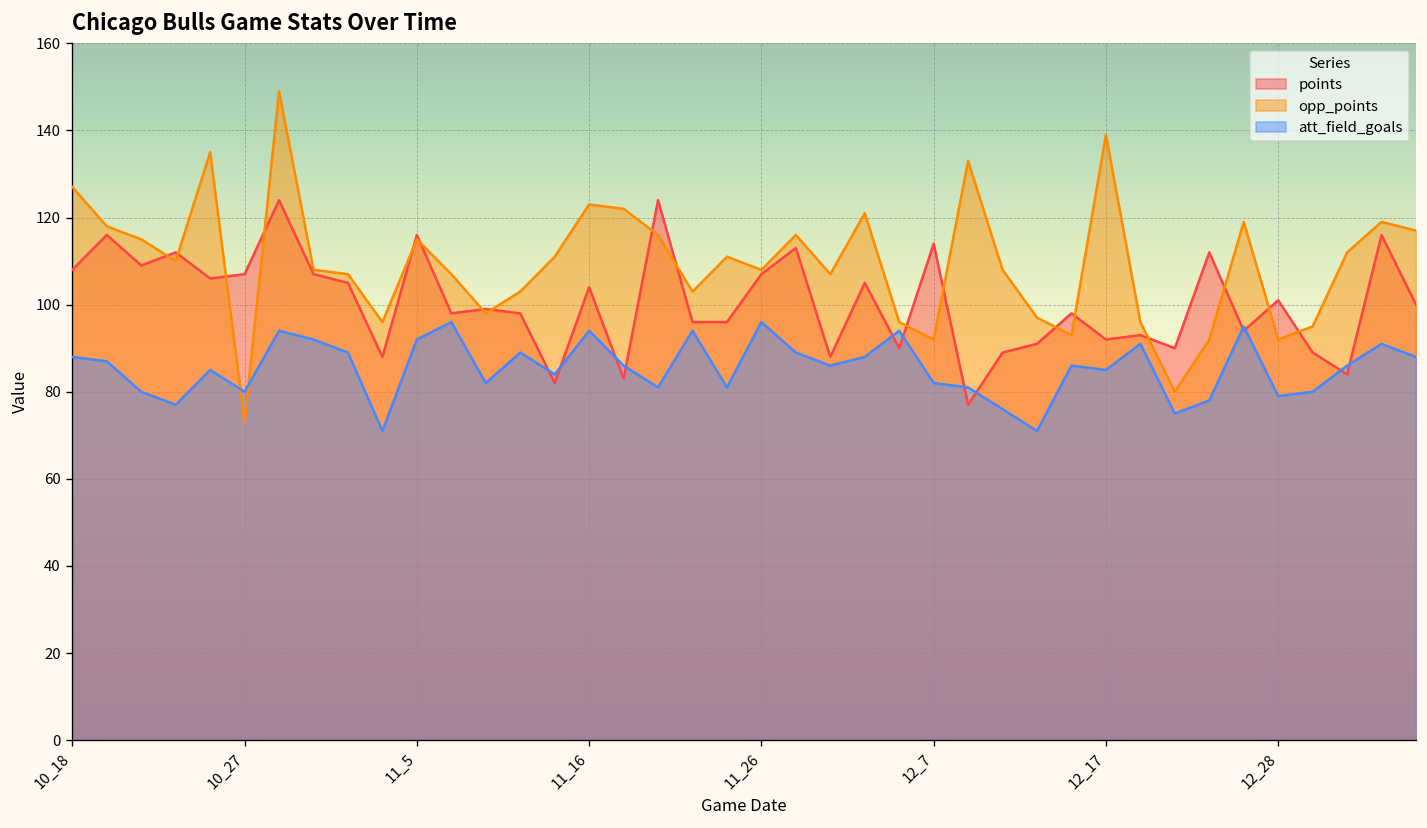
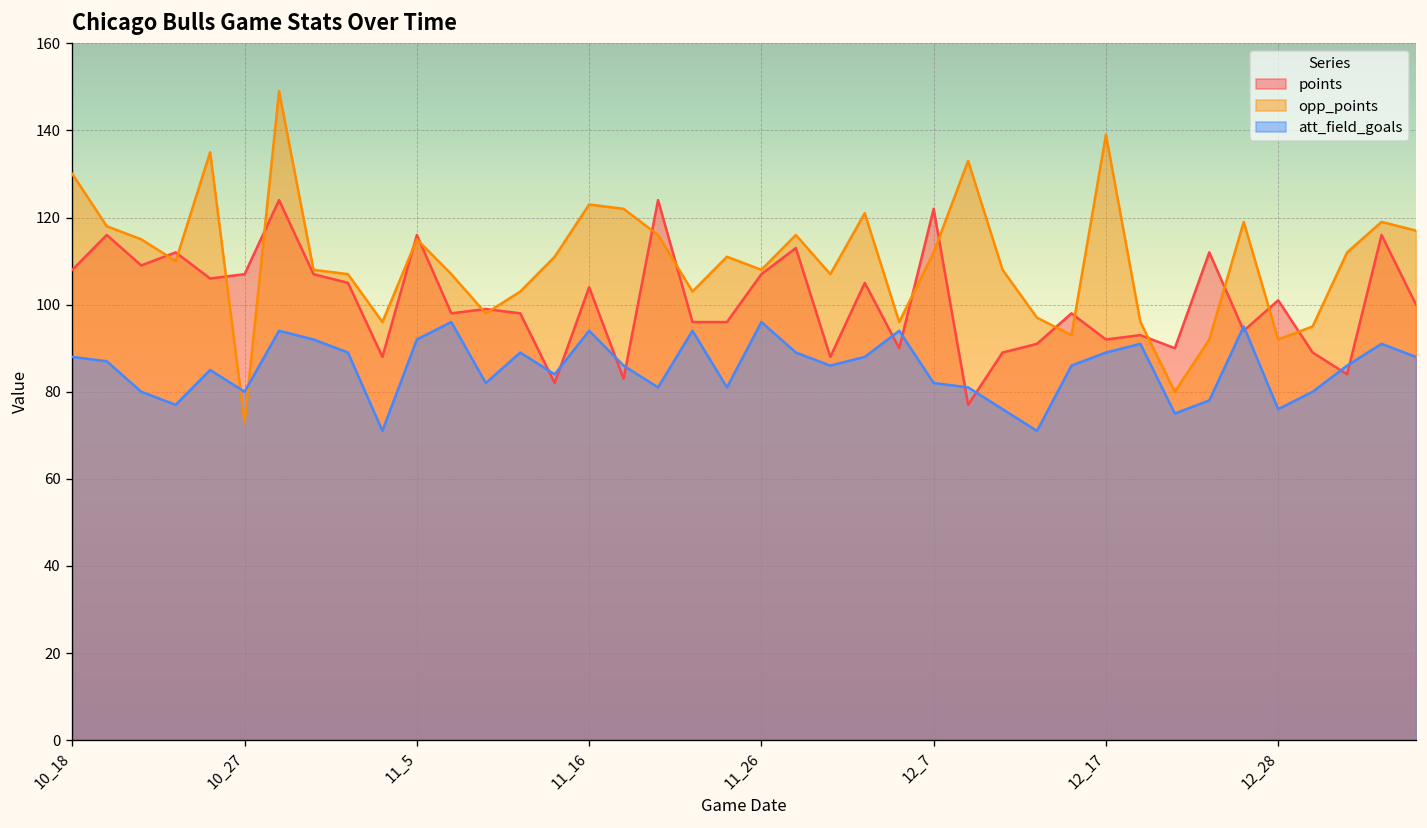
opp_points, 10_18: 127 -> 130
points, 12_7: 114 -> 122
opp_points, 12_7: 92 -> 112
att_field_goals, 12_17: 85 -> 89
att_field_goals, 12_28: 79 -> 76
